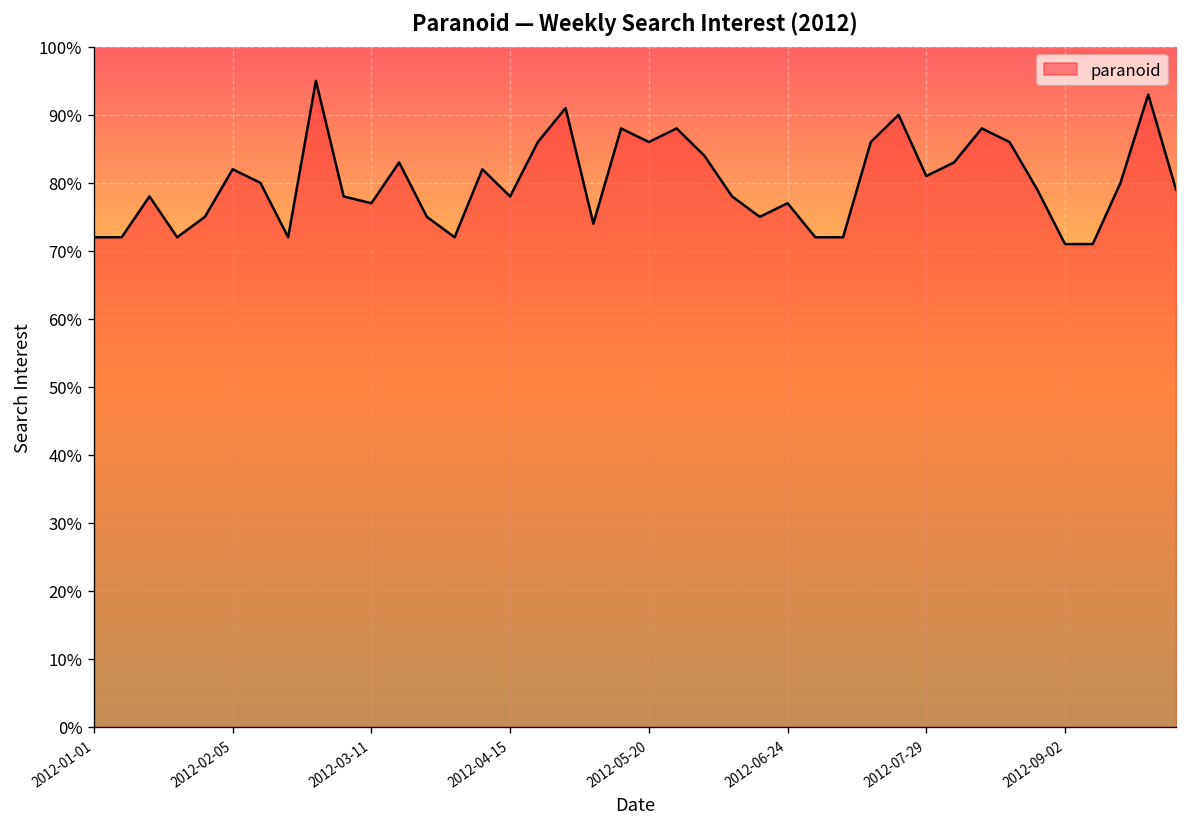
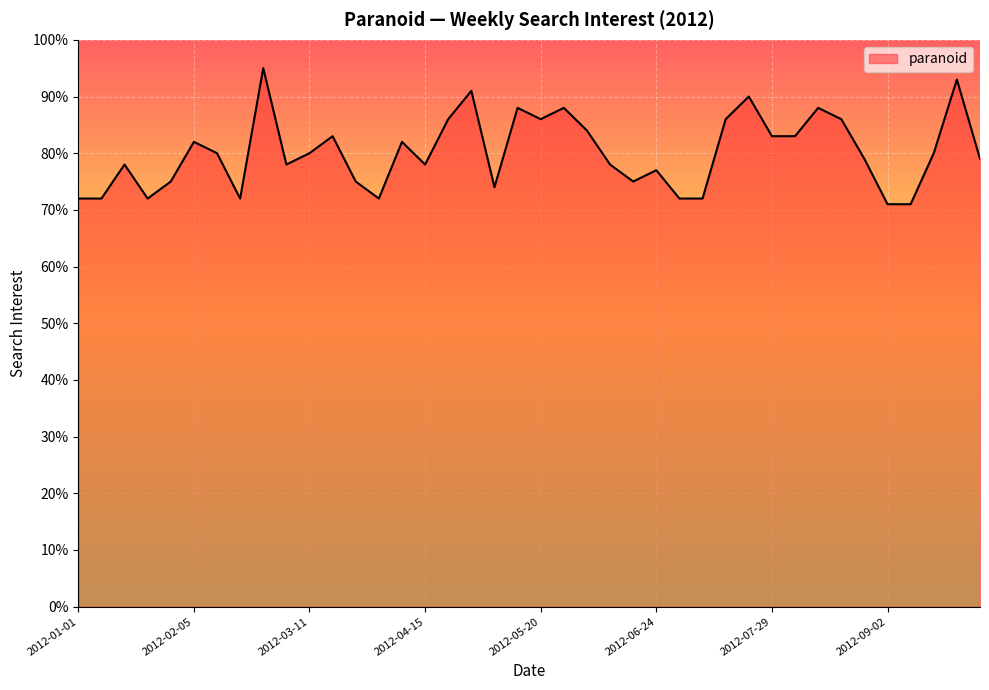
2012-03-11: 77% -> 80%
2012-07-29: 81% -> 83%
